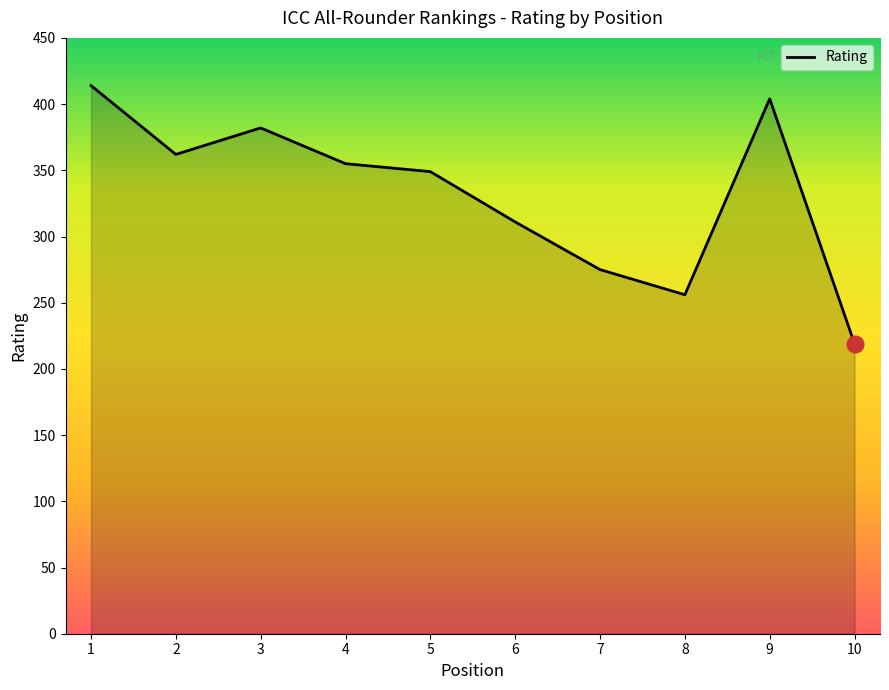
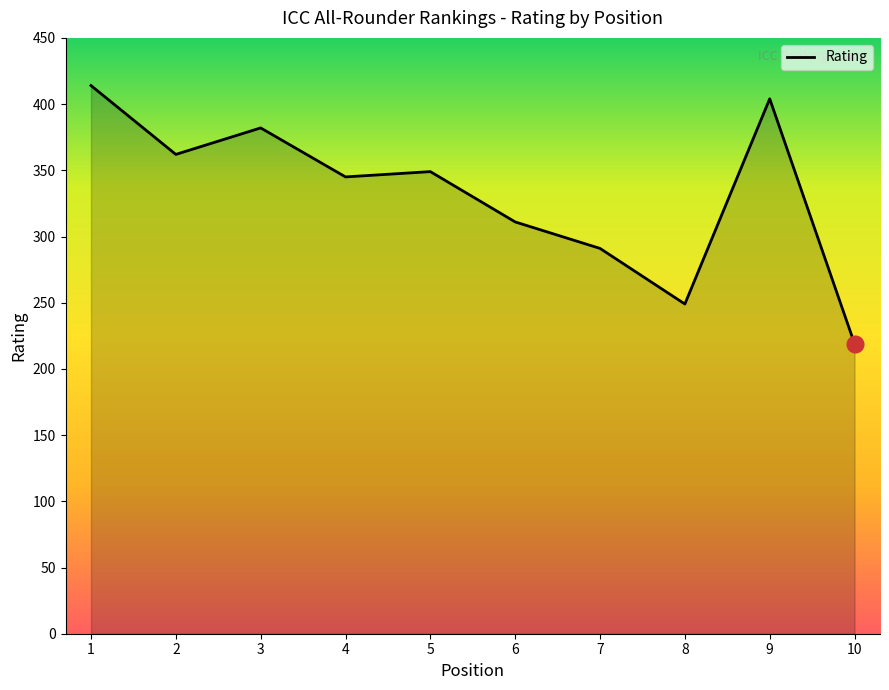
Rating, 4: 355 -> 345
Rating, 7: 275 -> 291
Rating, 8: 256 -> 249
